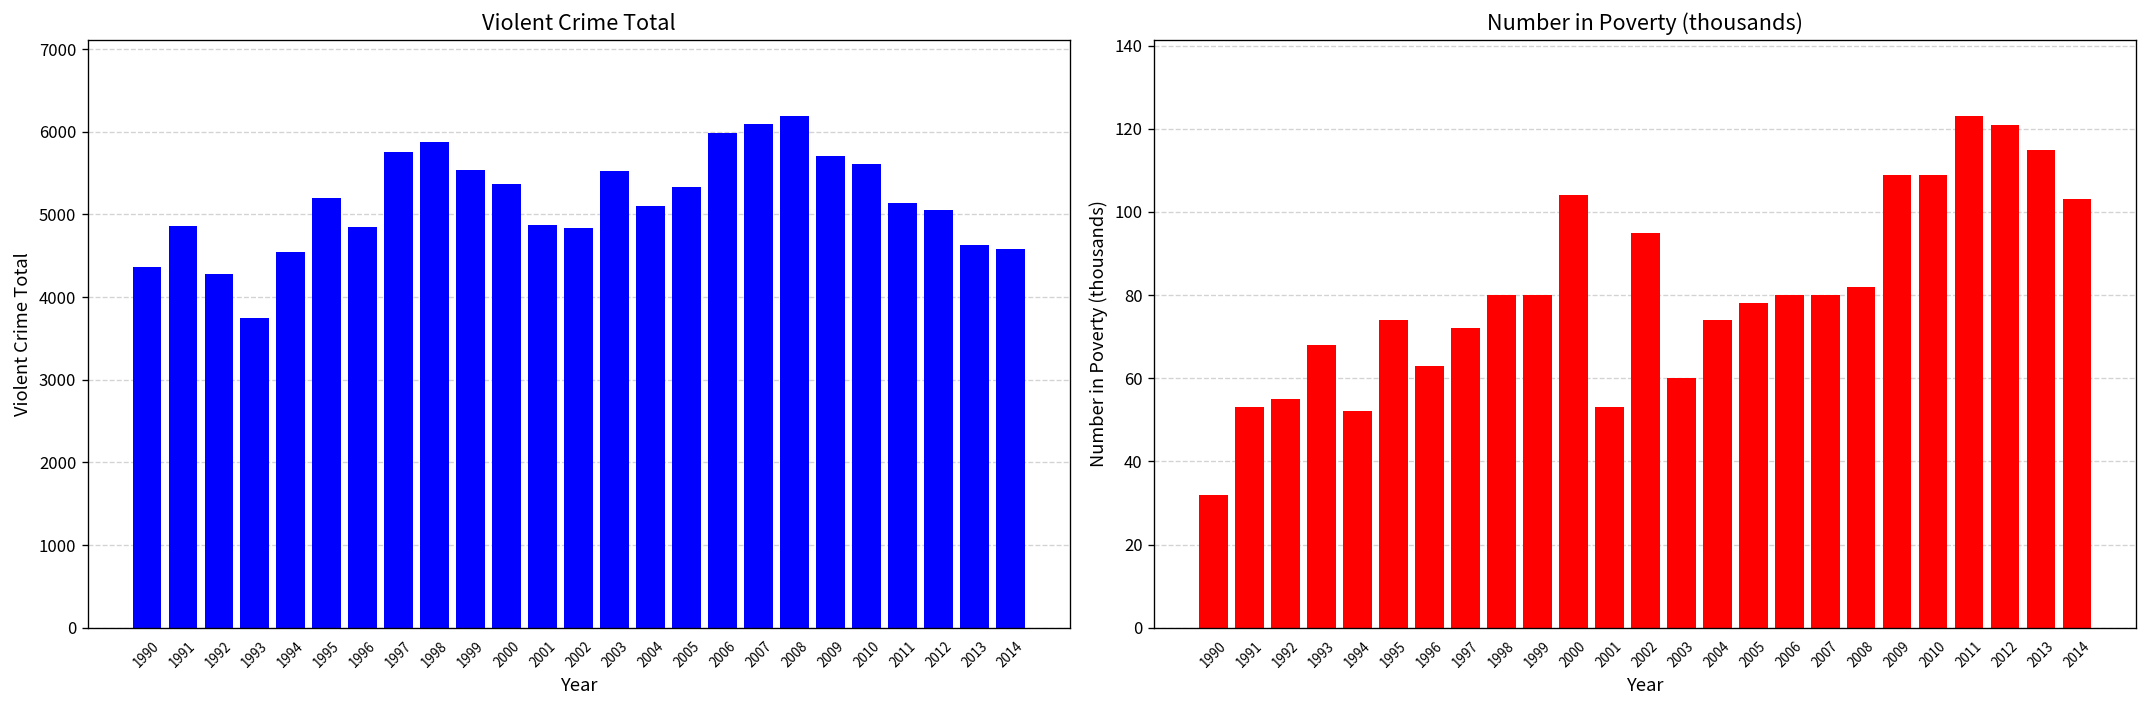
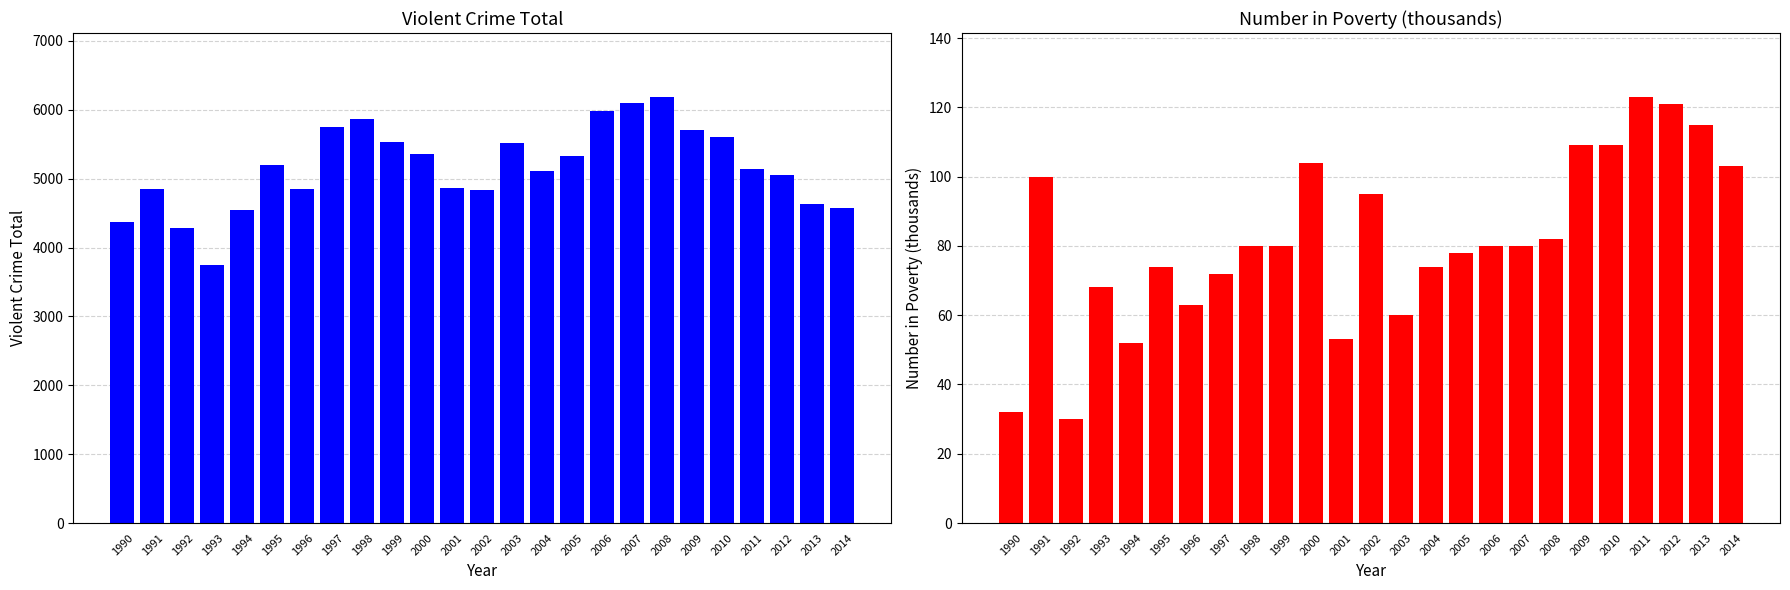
Number in Poverty (thousands), 1991: 53 -> 100
Number in Poverty (thousands), 1992: 55 -> 30
